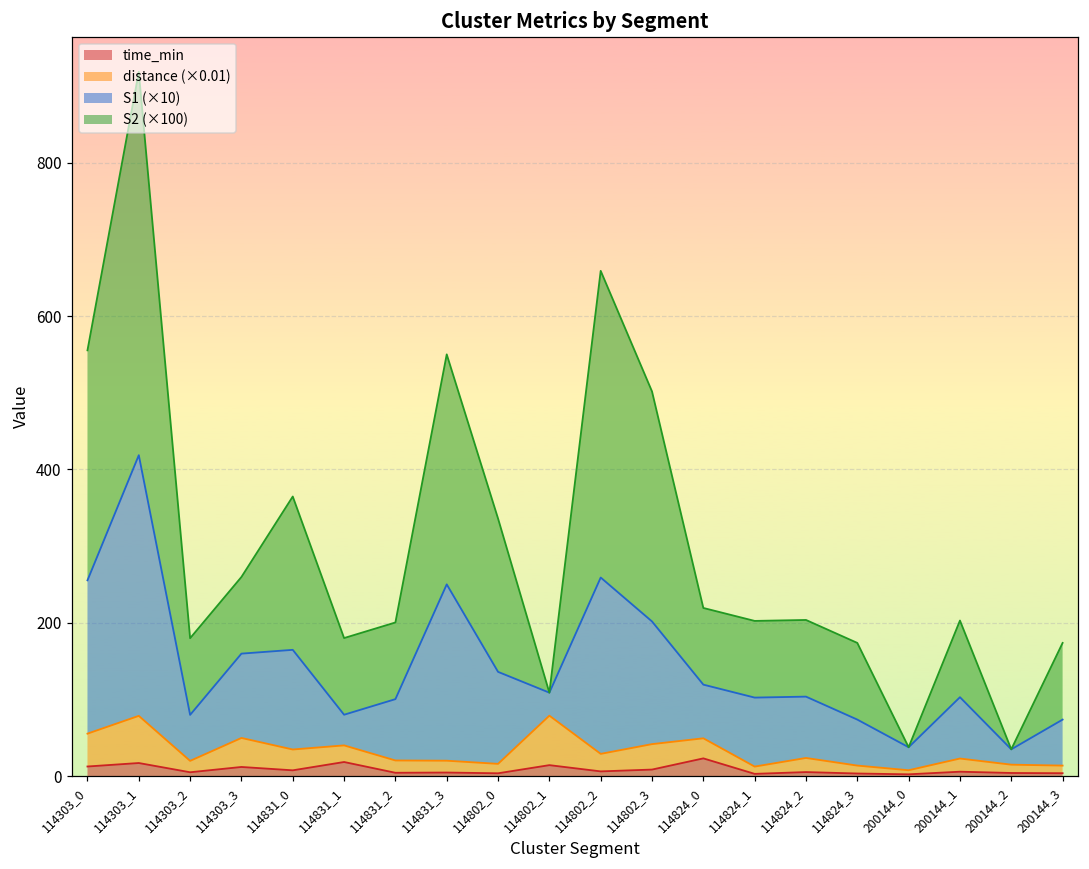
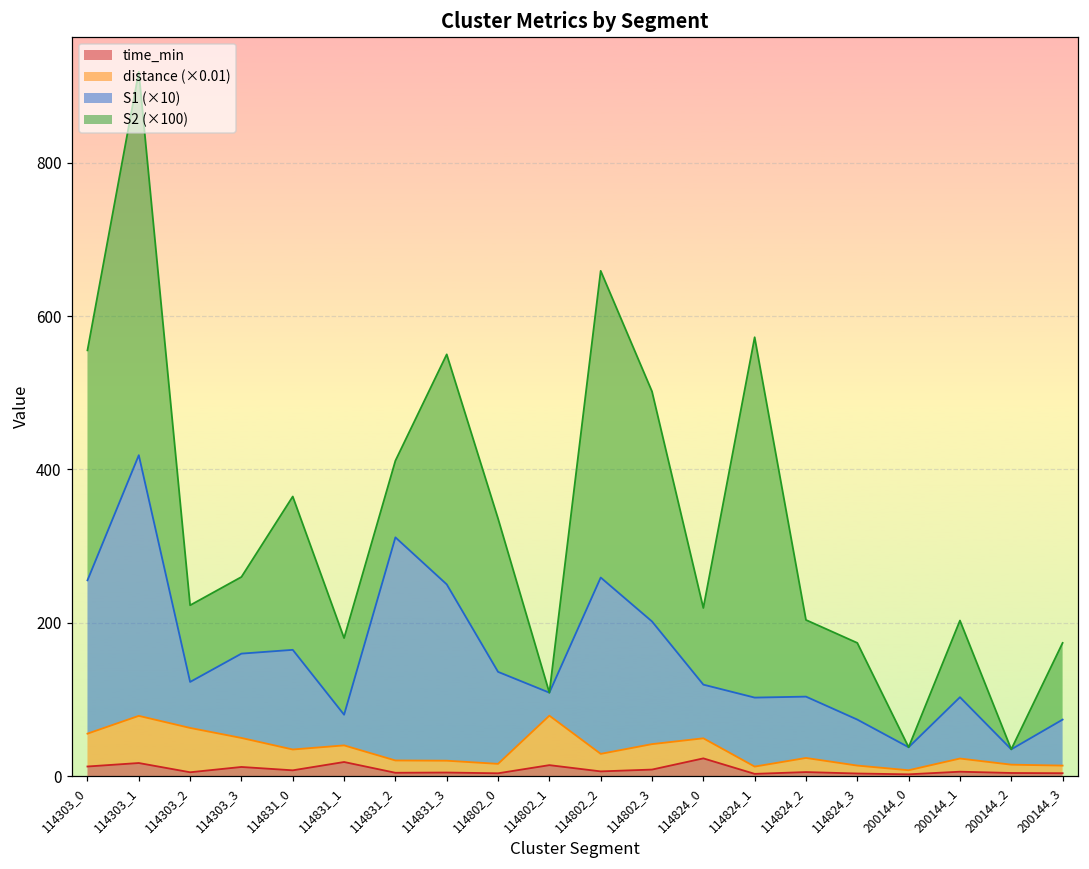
distance (×0.01), 114303_2: 10 -> 60
S1 (×10), 114831_2: 80 -> 290
S2 (×100), 114824_1: 100 -> 470
